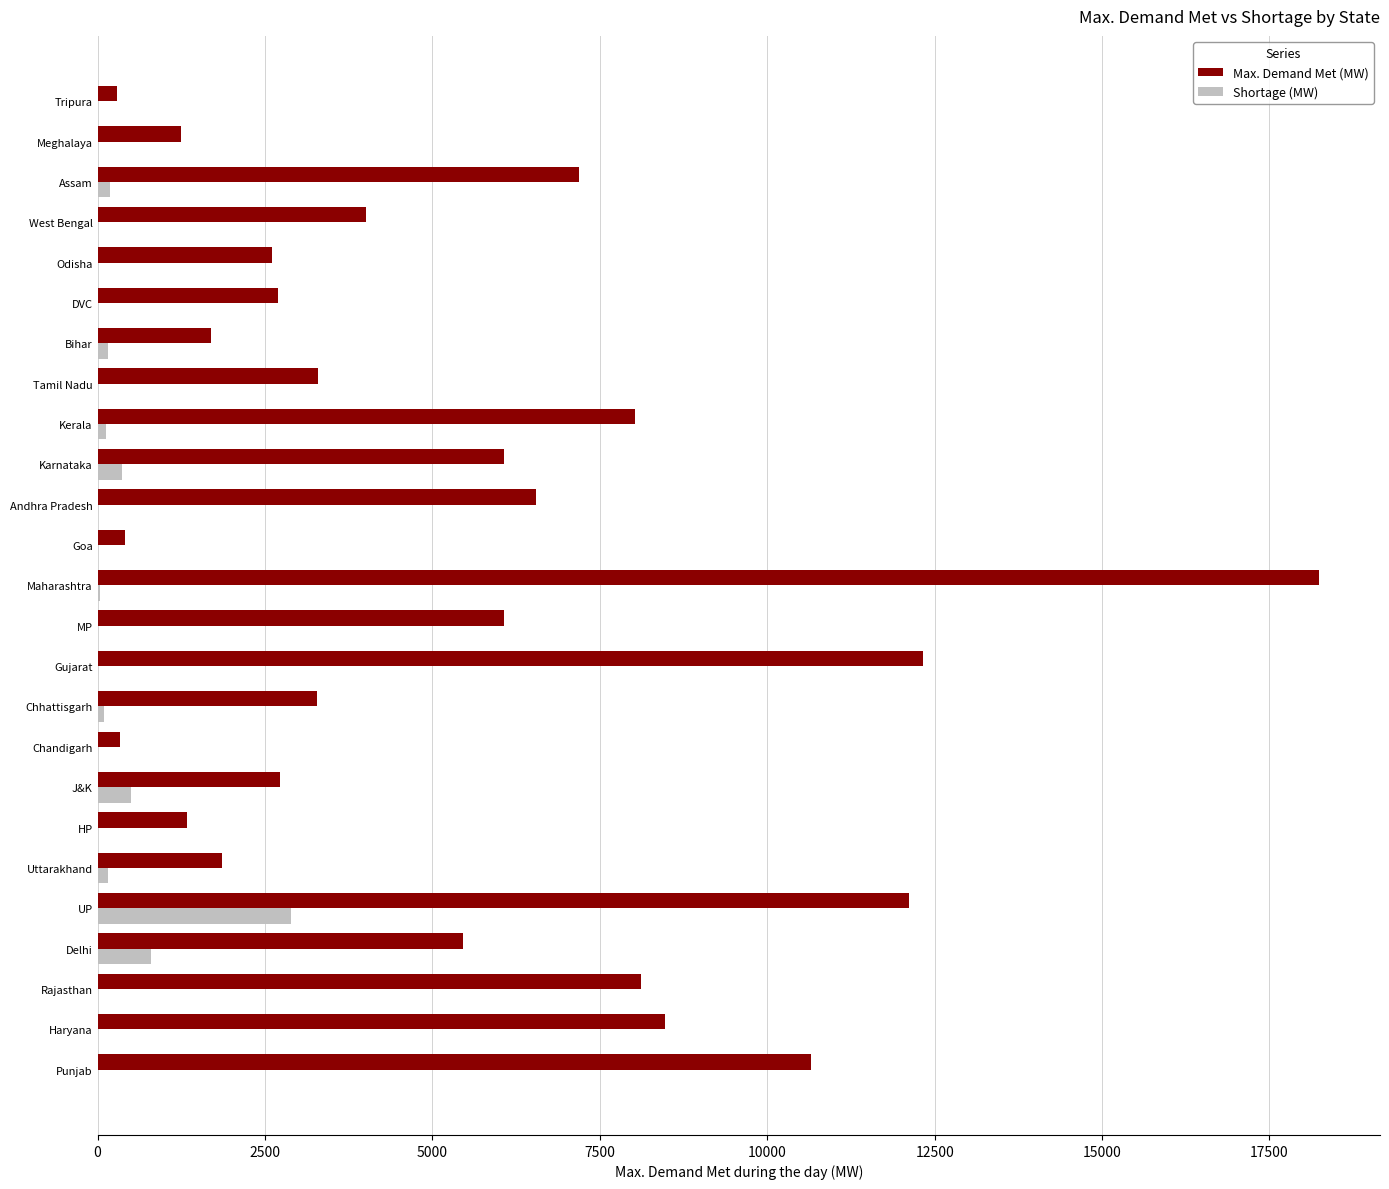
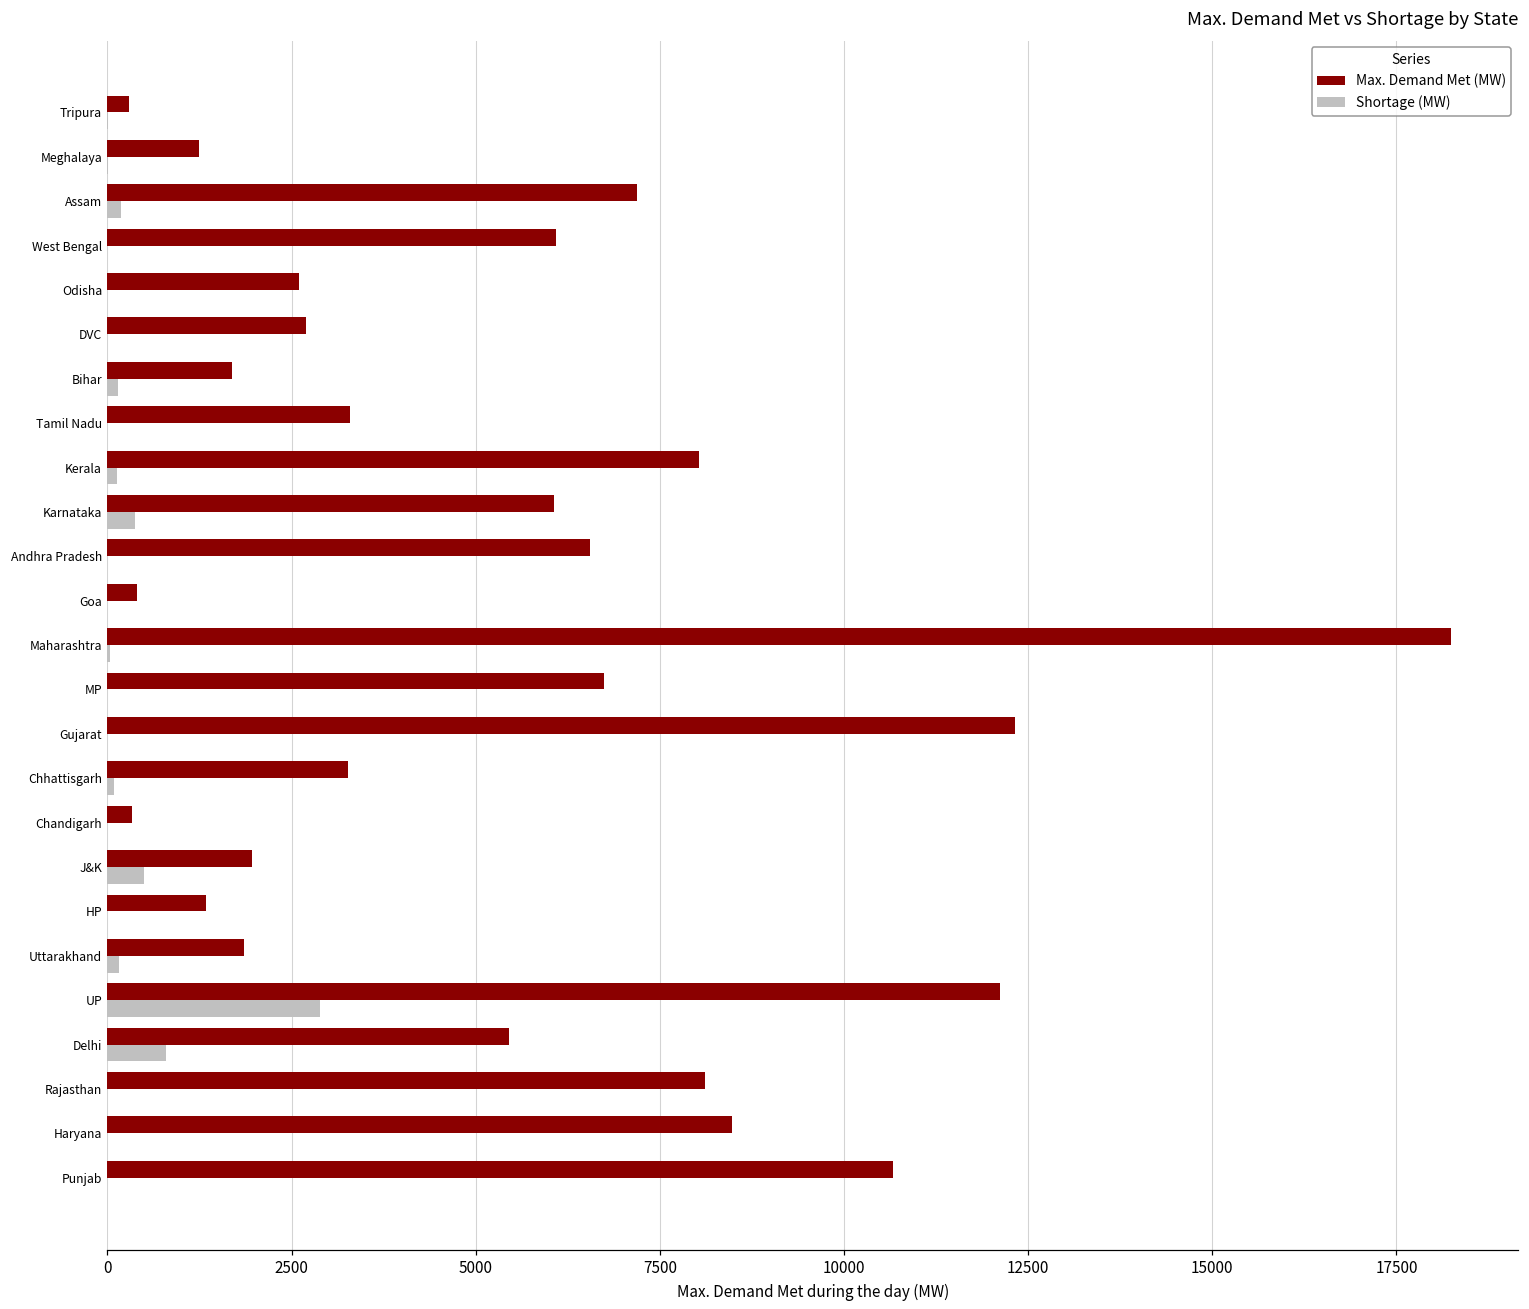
Max. Demand Met (MW), West Bengal: 4000 -> 6100
Max. Demand Met (MW), MP: 6100 -> 6700
Max. Demand Met (MW), J&K: 2700 -> 2000
